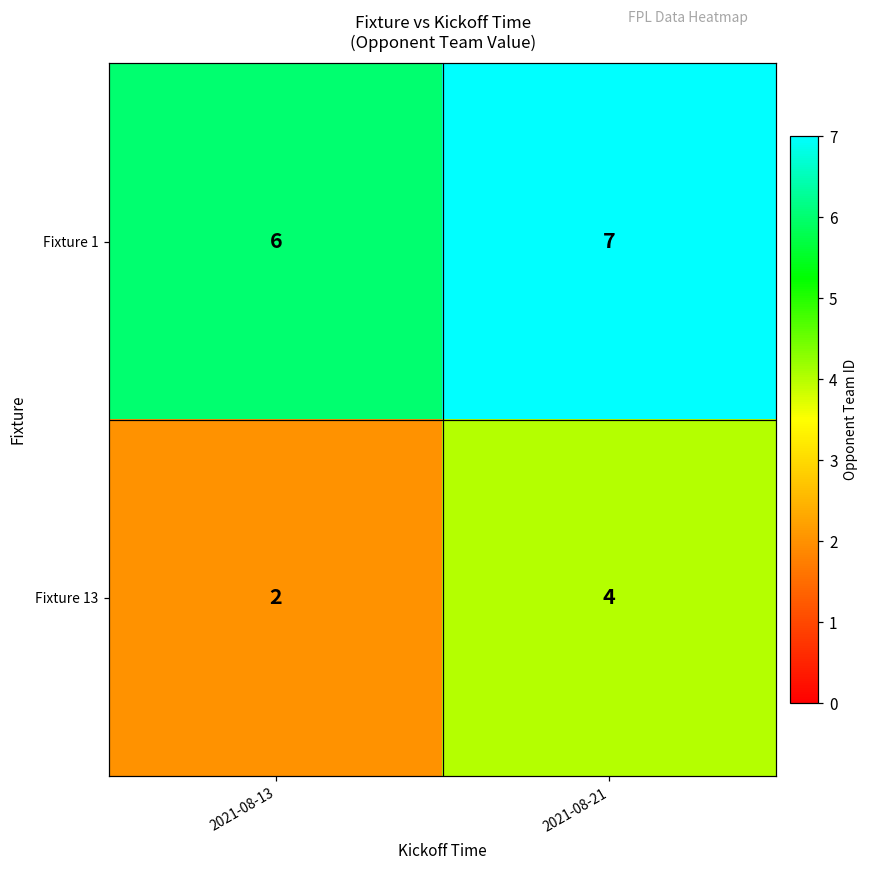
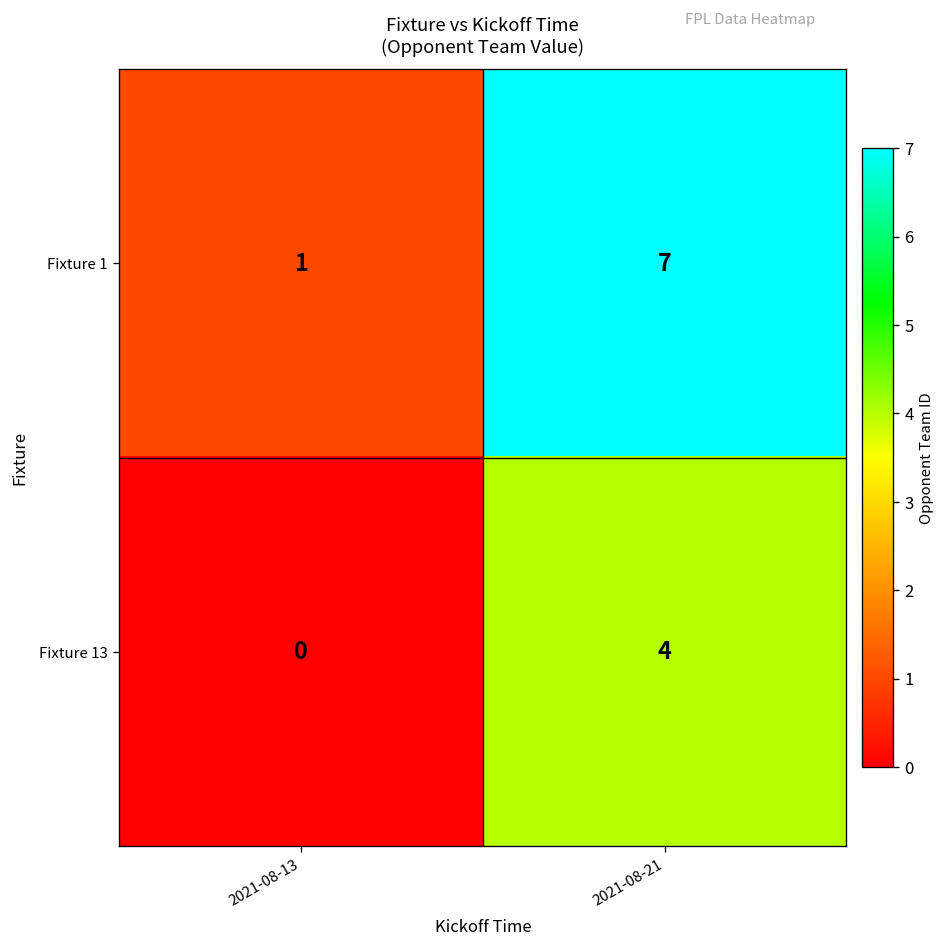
Fixture 1, 2021-08-13: 6 -> 1
Fixture 13, 2021-08-13: 2 -> 0
